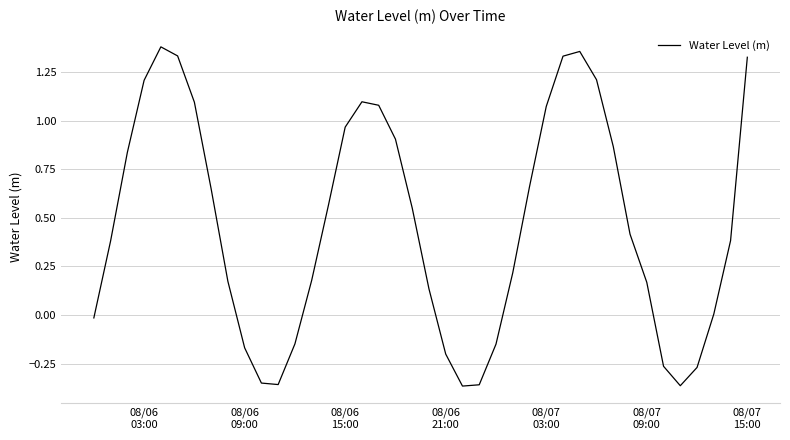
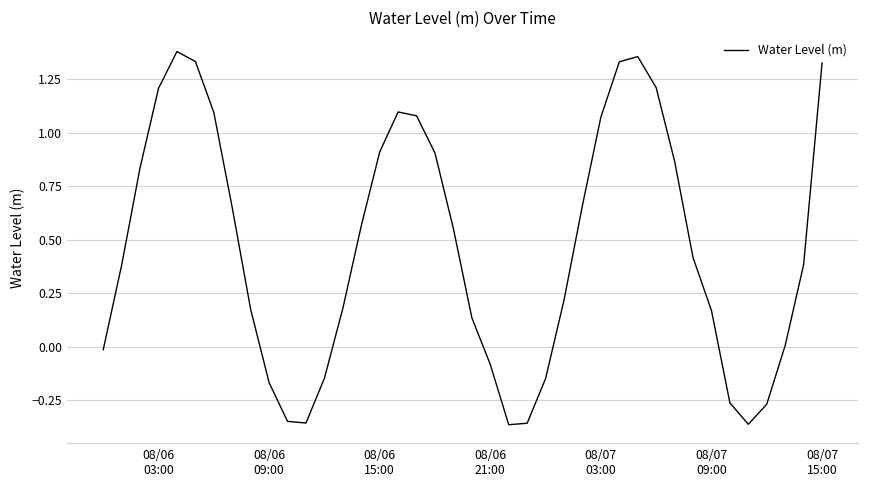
08/06 15:00: 0.97 -> 0.91
08/06 21:00: -0.20 -> -0.08
